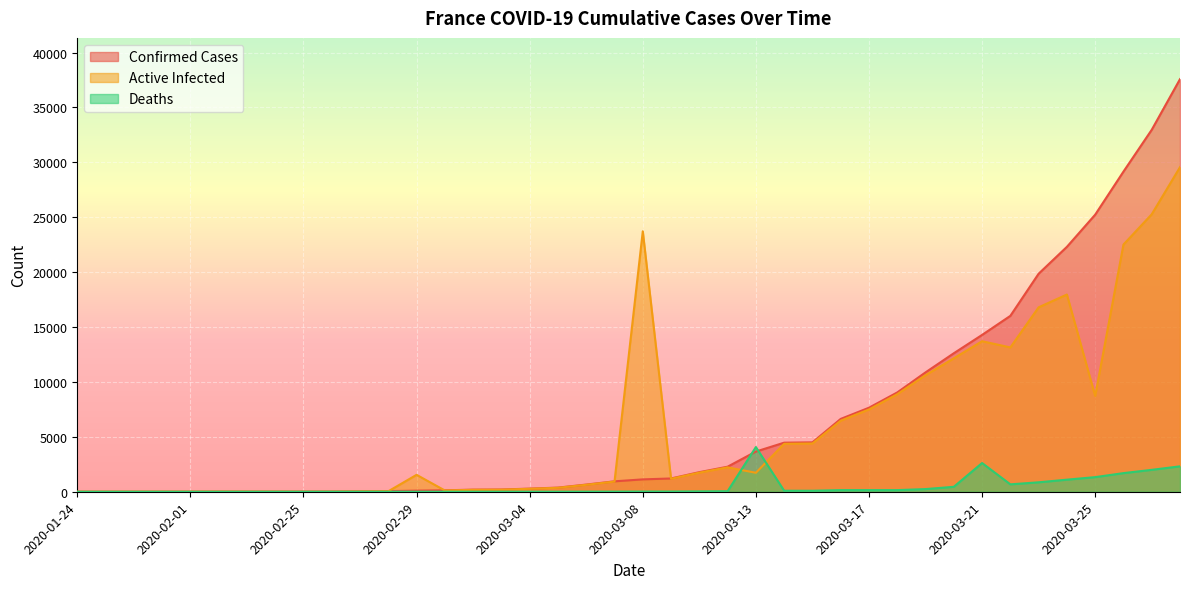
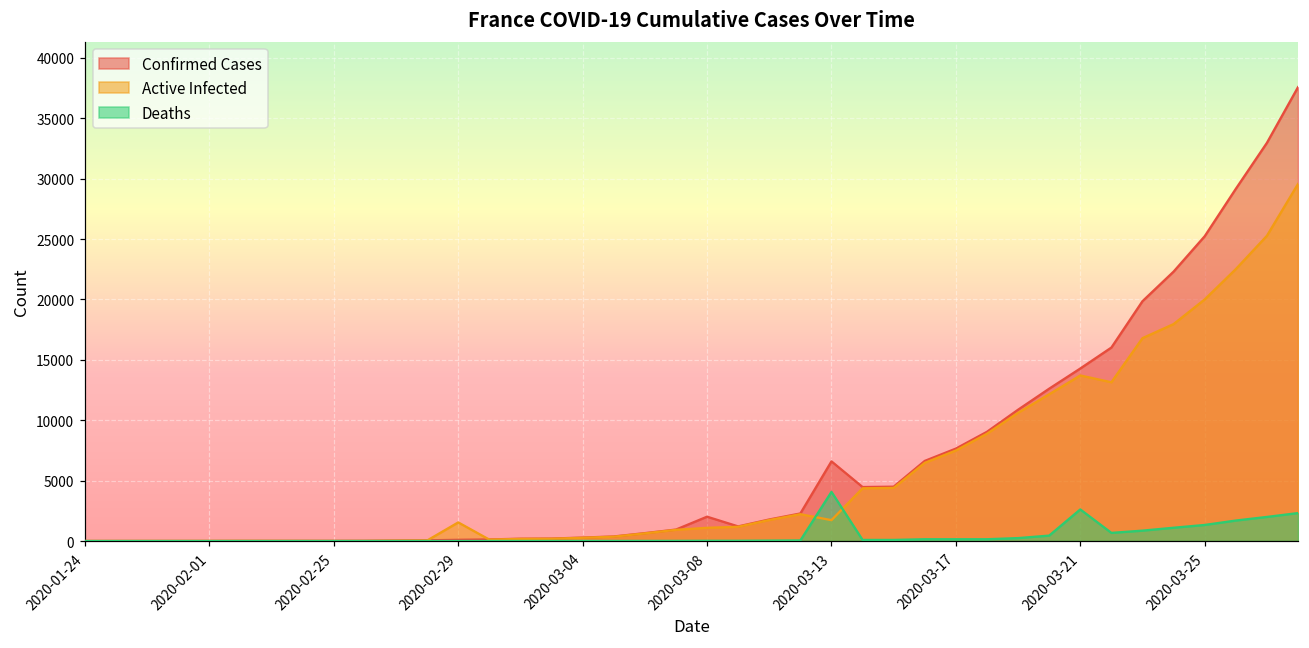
Confirmed Cases, 2020-03-08: 1100 -> 2000
Active Infected, 2020-03-08: 23700 -> 1100
Confirmed Cases, 2020-03-13: 3700 -> 6600
Active Infected, 2020-03-25: 8700 -> 20000
